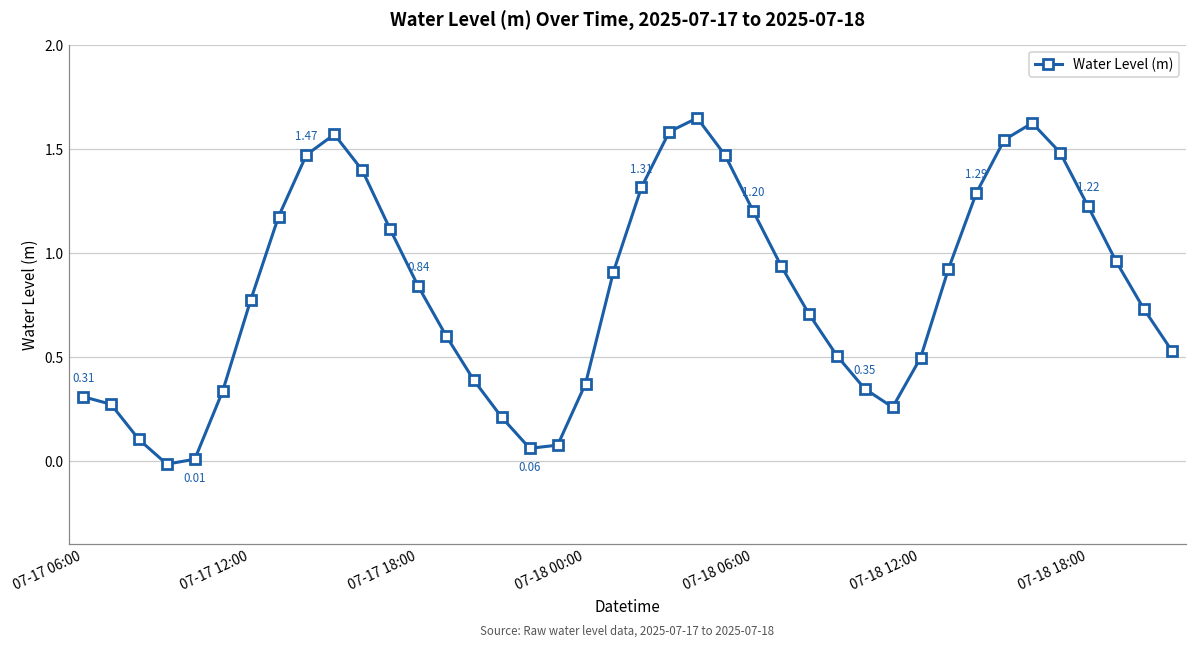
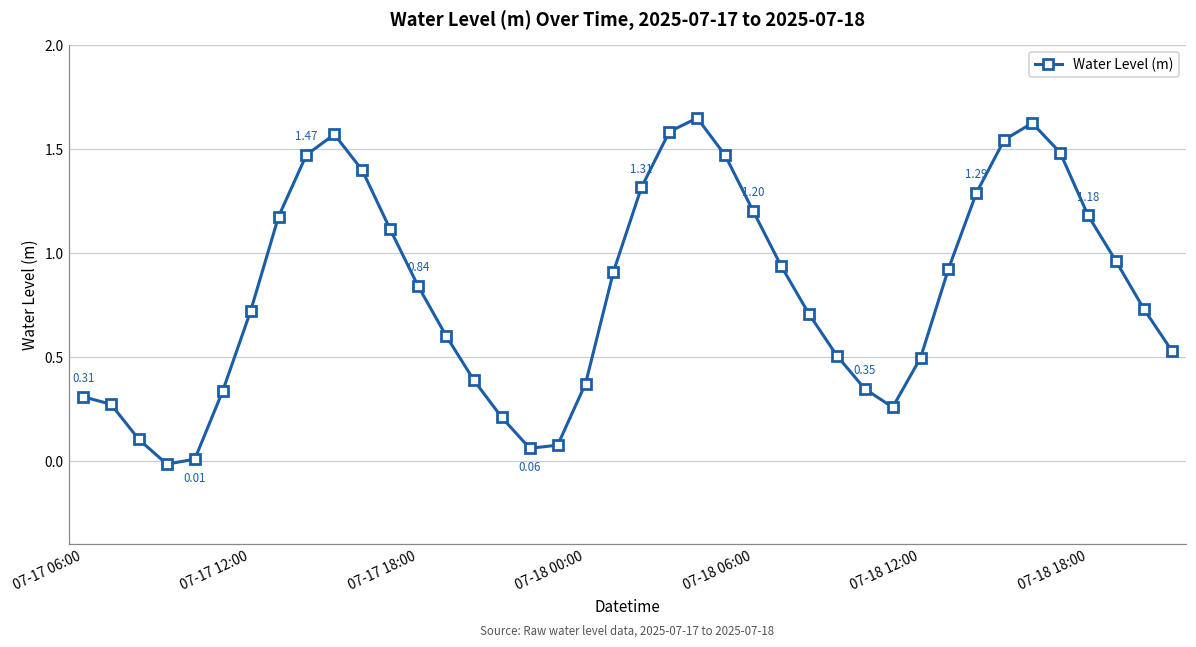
07-17 12:00: 0.77 -> 0.72
07-18 18:00: 1.22 -> 1.18
